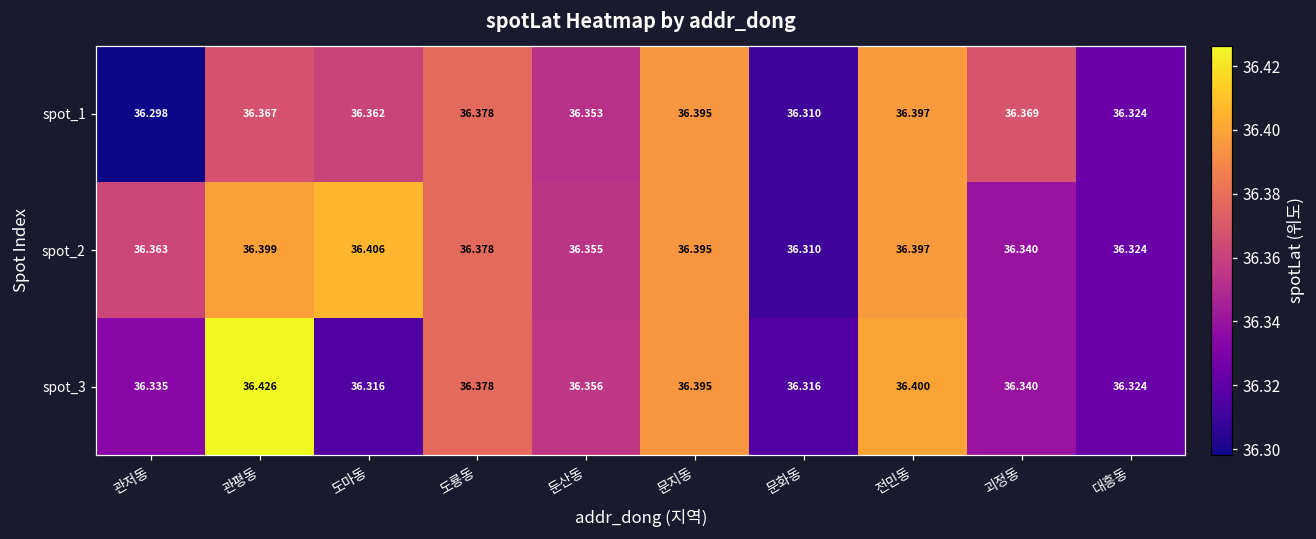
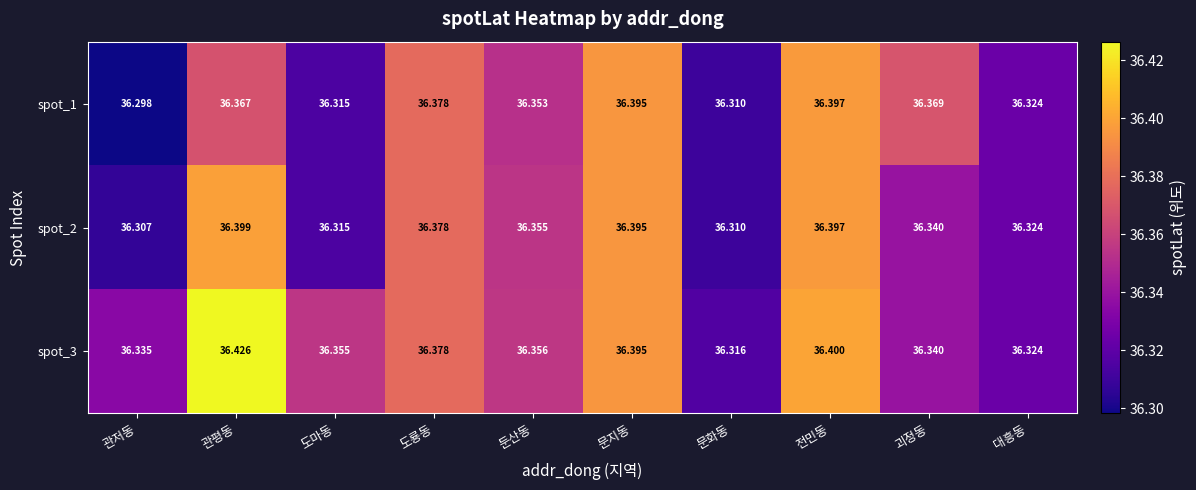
spot_1, 도마동: 36.362 -> 36.315
spot_2, 관저동: 36.363 -> 36.307
spot_2, 도마동: 36.406 -> 36.315
spot_3, 도마동: 36.316 -> 36.355
